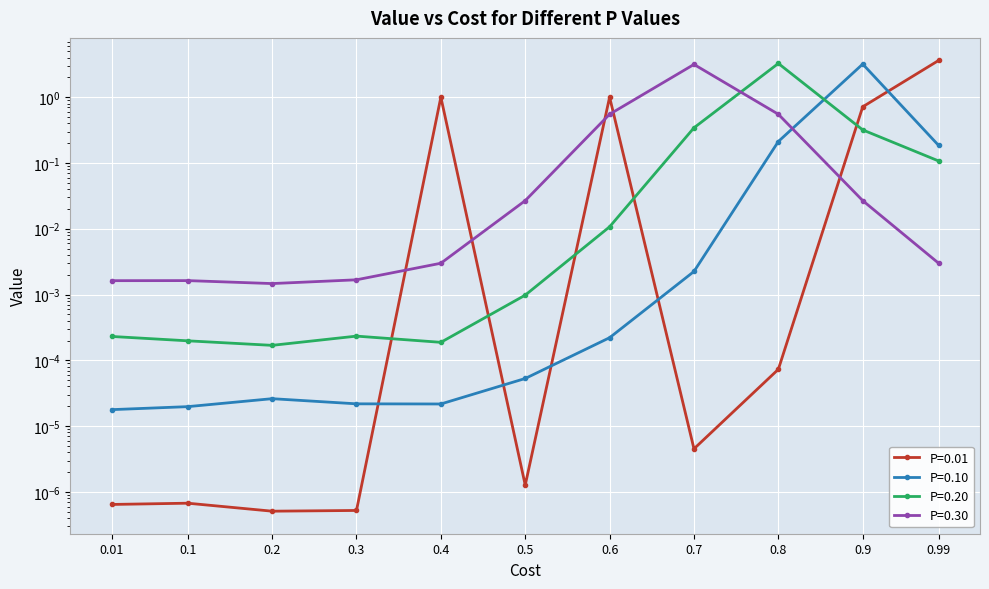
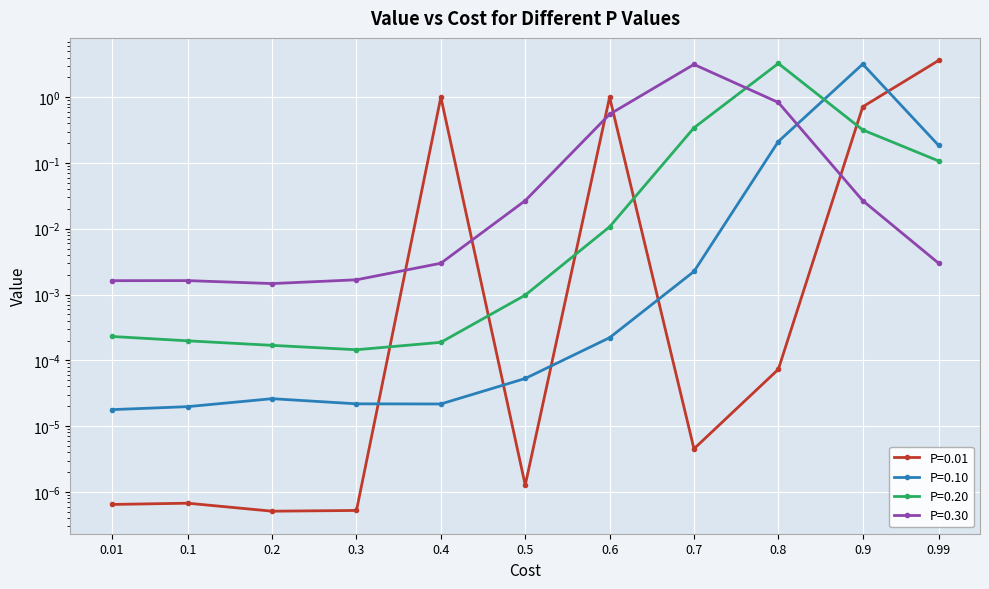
P=0.20, 0.3: 0.00023 -> 0.00014
P=0.30, 0.8: 0.5 -> 0.8
